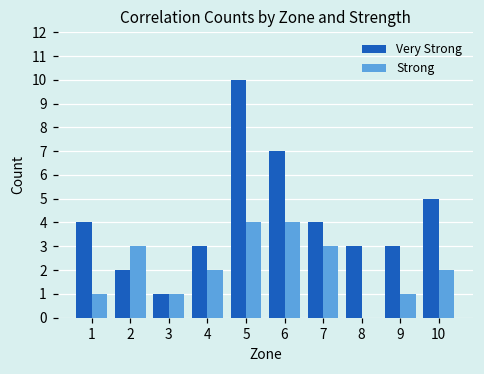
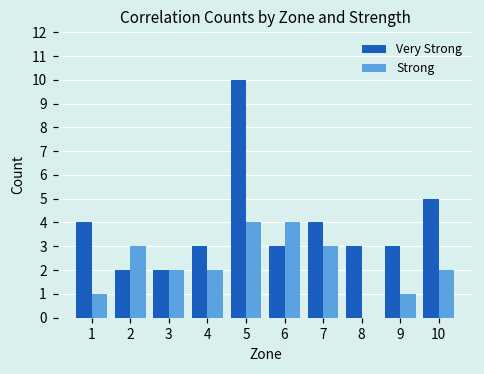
Very Strong, 3: 1 -> 2
Strong, 3: 1 -> 2
Very Strong, 6: 7 -> 3
